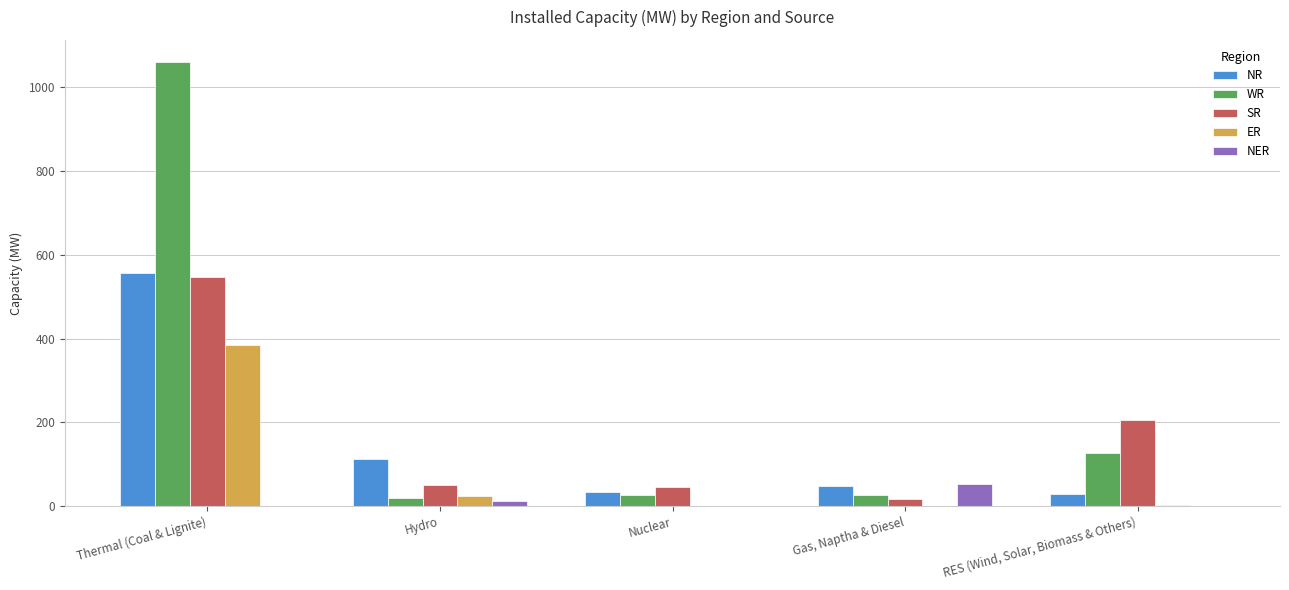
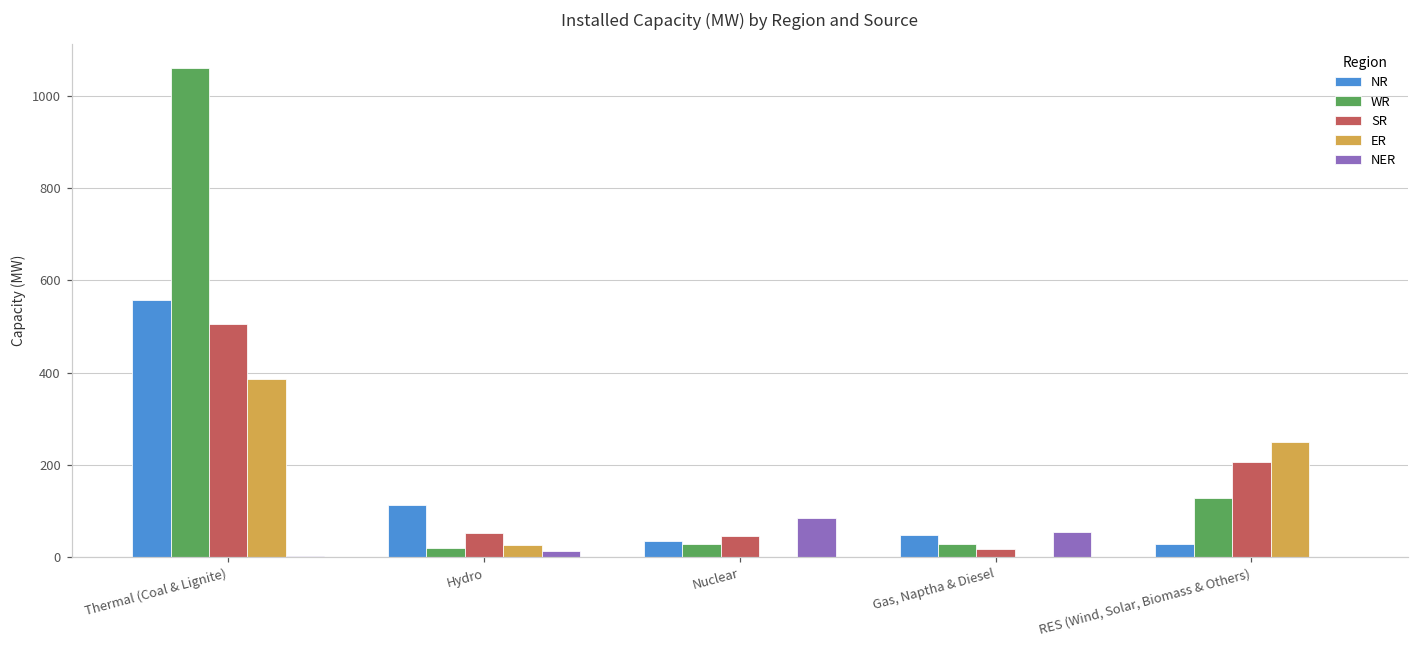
SR, Thermal (Coal & Lignite): 550 -> 510
NER, Nuclear: 0 -> 90
ER, RES (Wind, Solar, Biomass & Others): 0 -> 250
